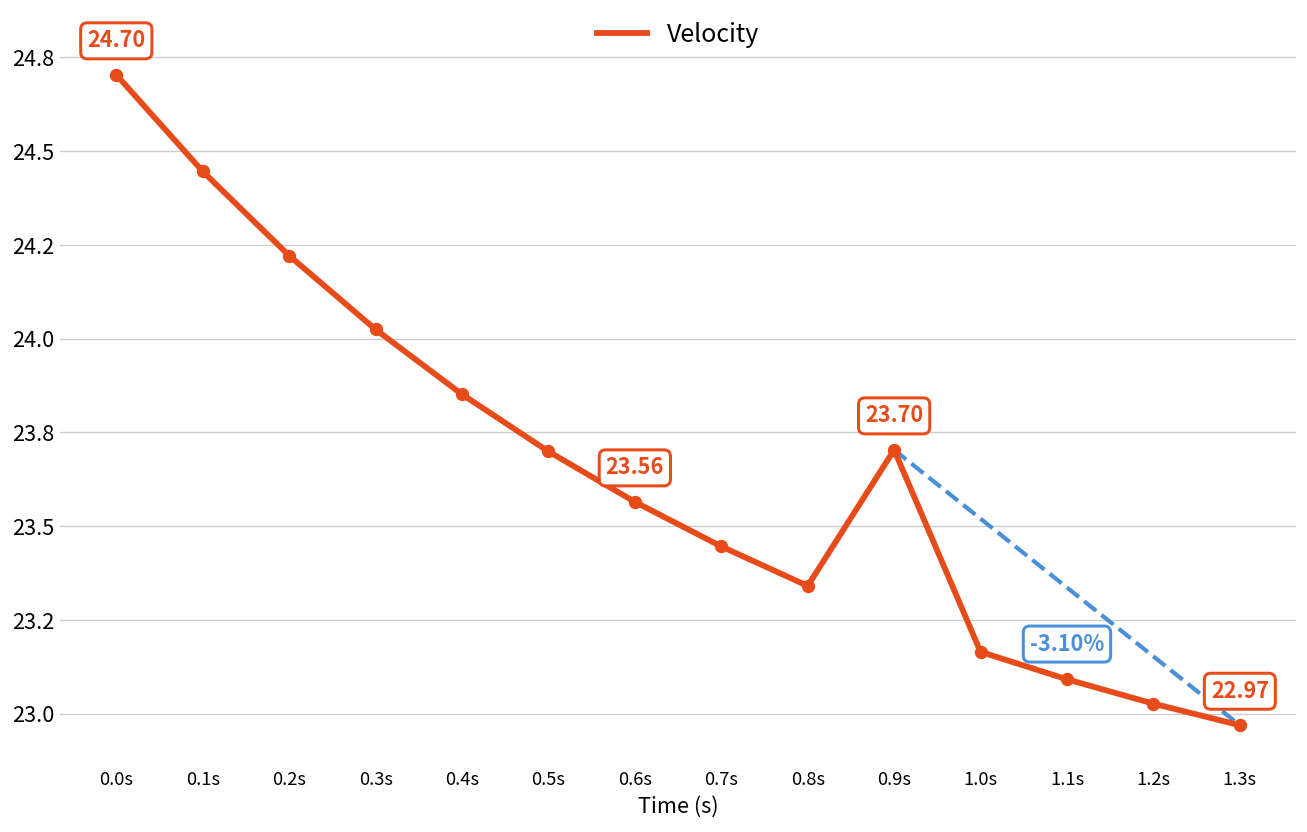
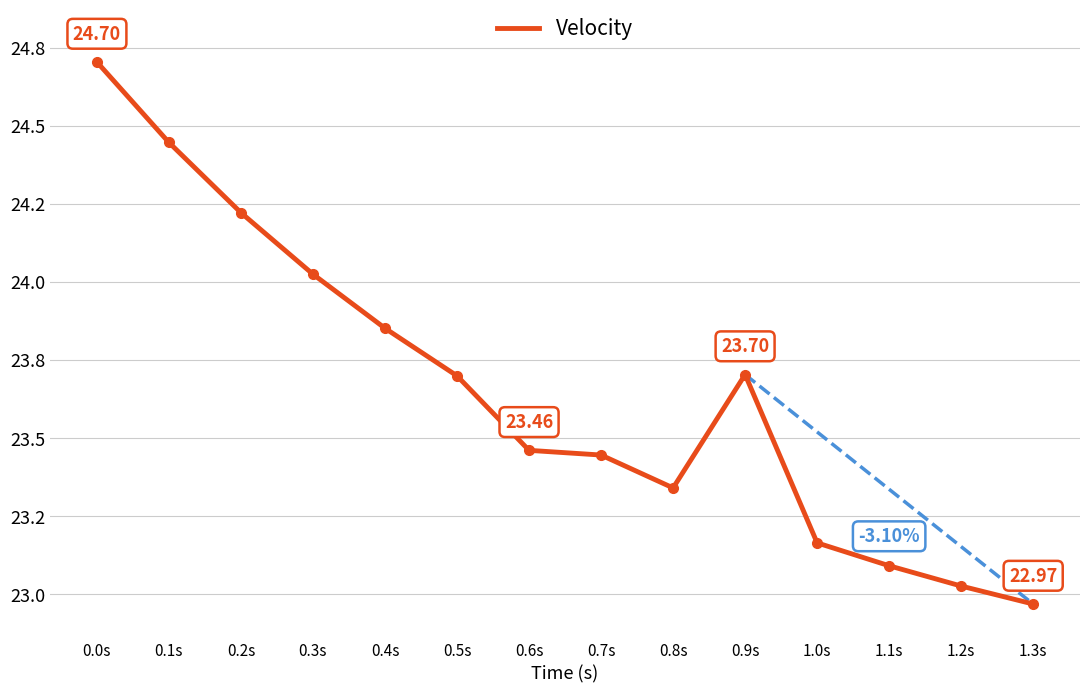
Velocity, 0.6s: 23.56 -> 23.46
